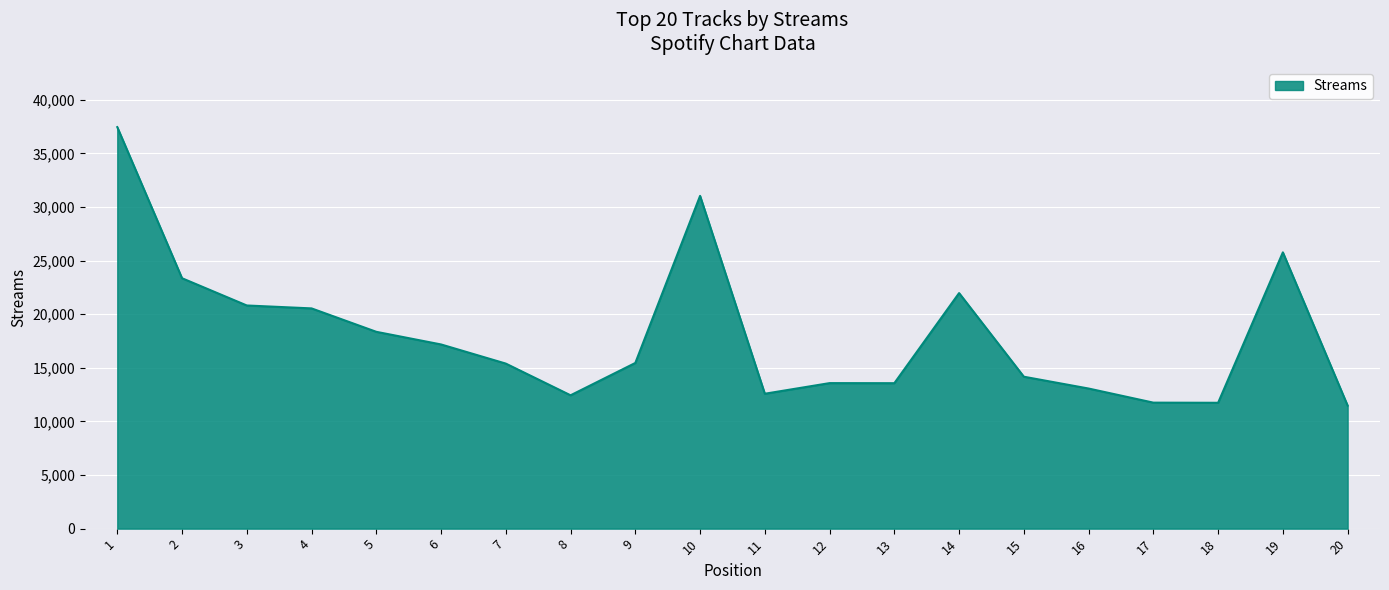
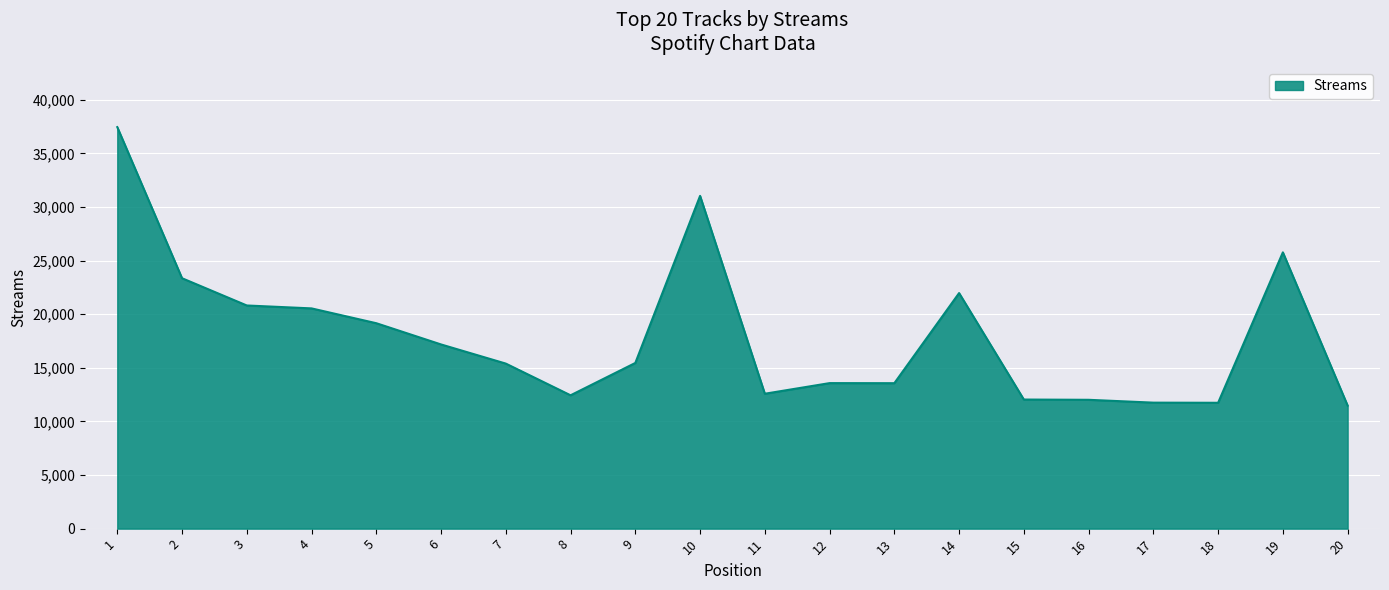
5: 18,400 -> 19,200
15: 14,200 -> 12,000
16: 13,100 -> 12,000
